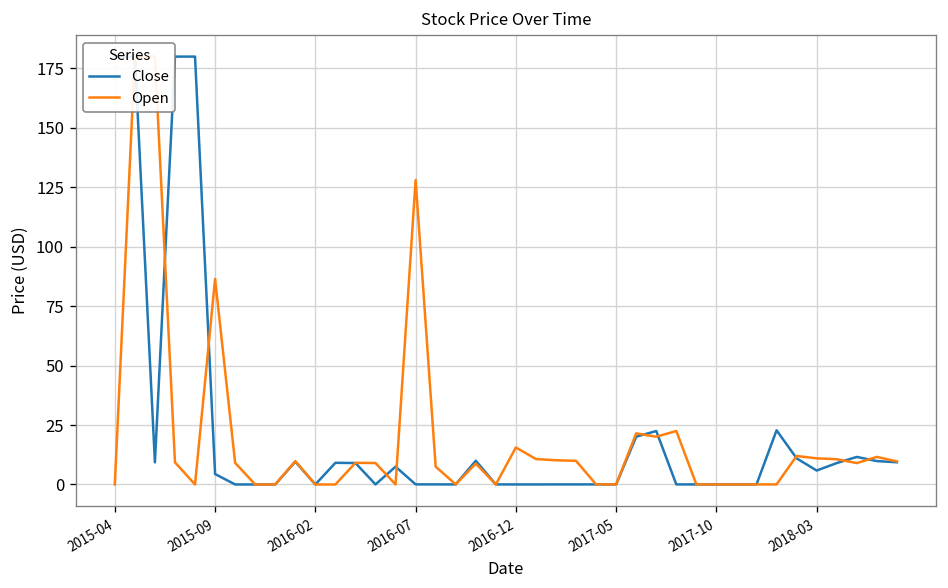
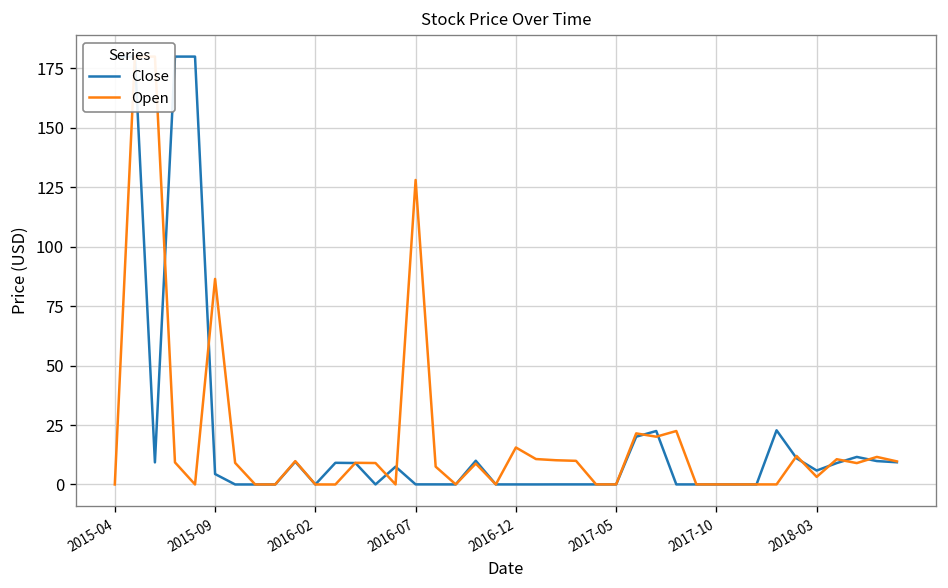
Open, 2018-03: 11 -> 3
